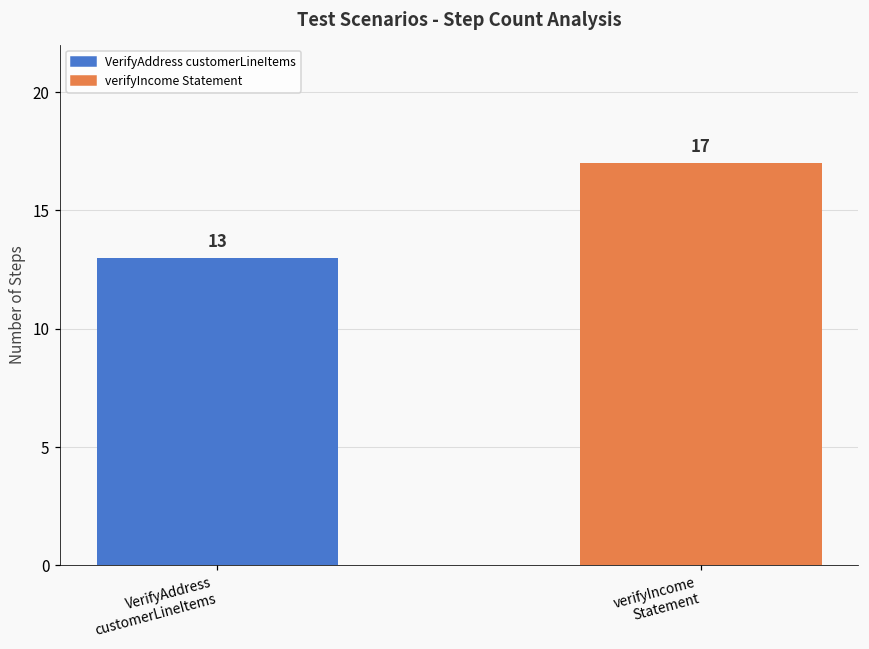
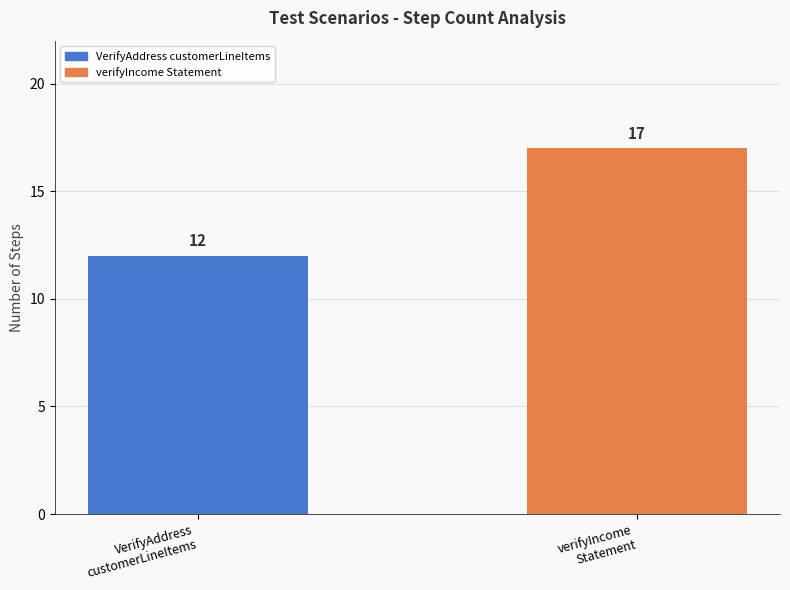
VerifyAddress customerLineItems: 13 -> 12
